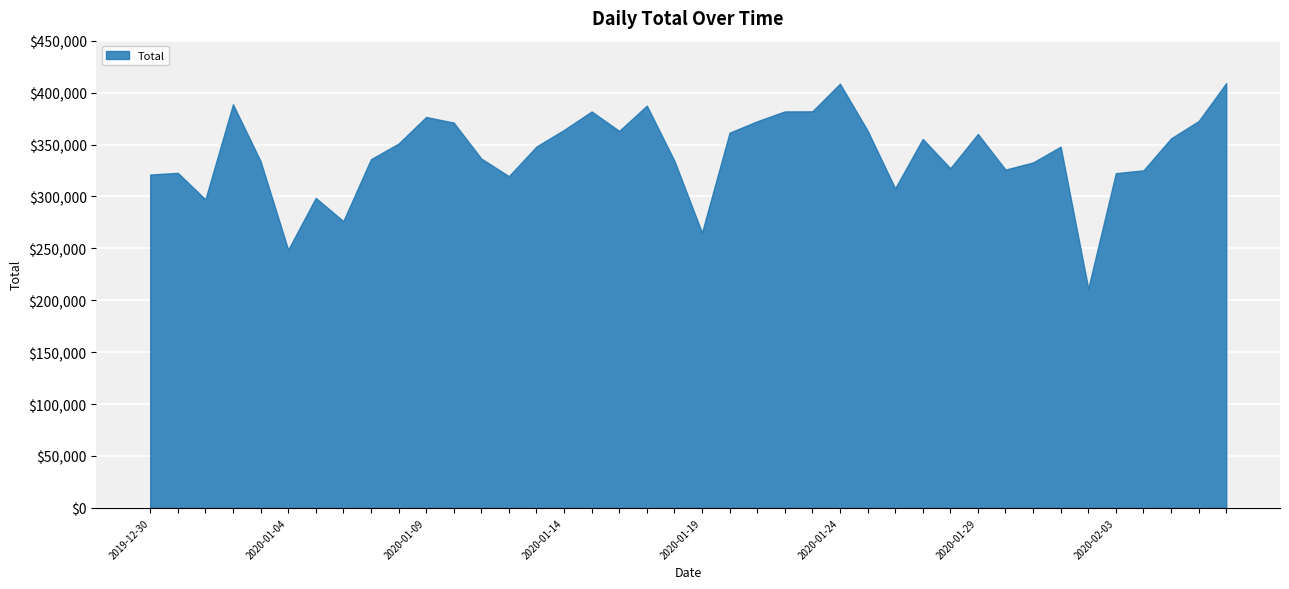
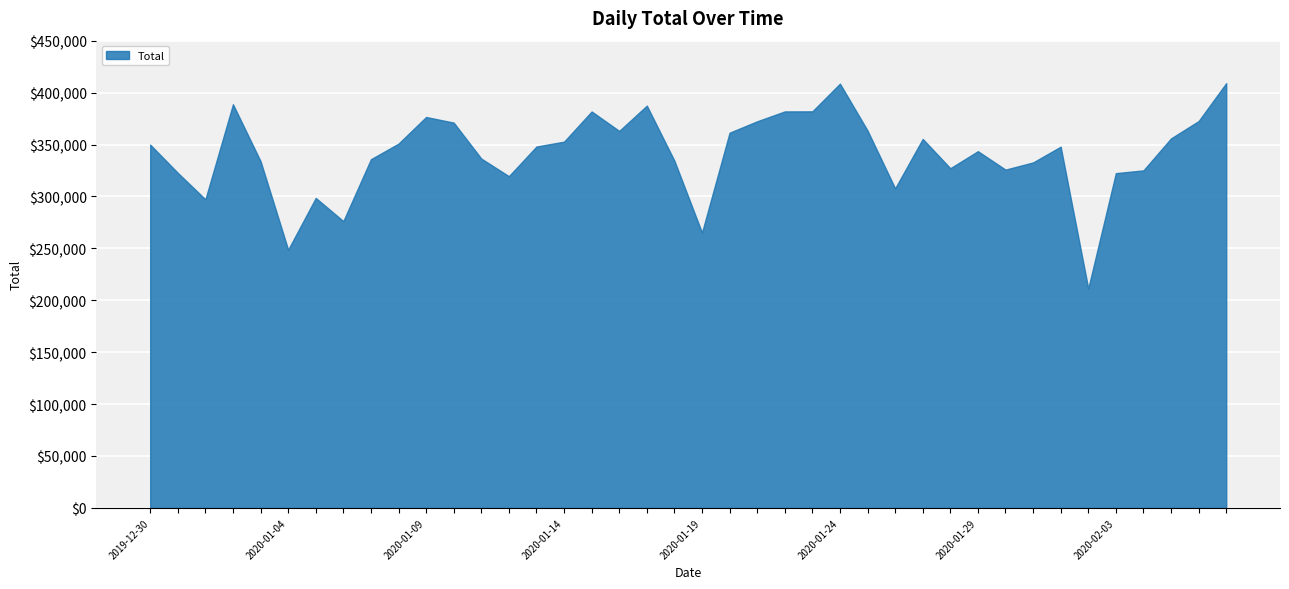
2019-12-30: $321,000 -> $350,000
2020-01-14: $364,000 -> $353,000
2020-01-29: $360,000 -> $344,000
